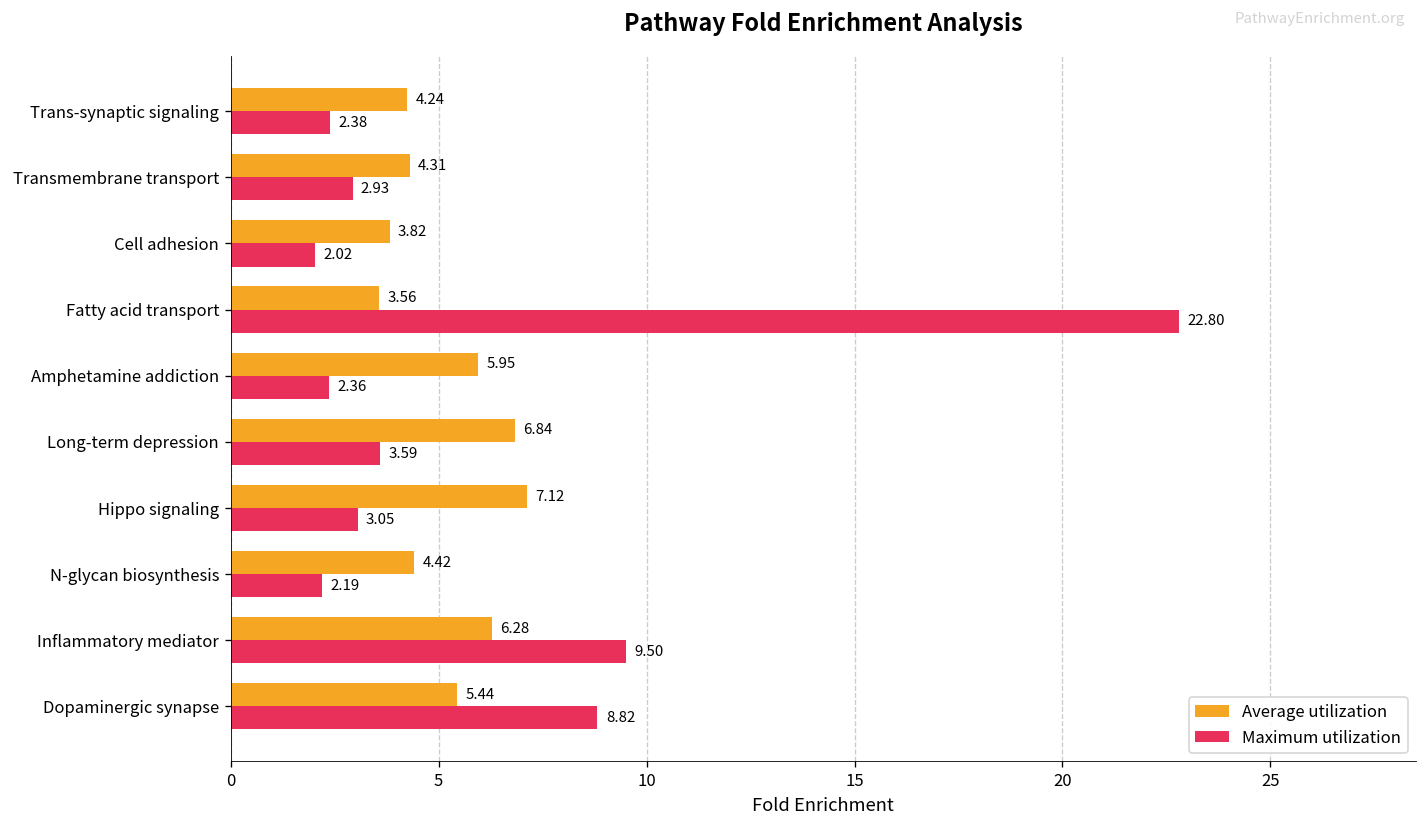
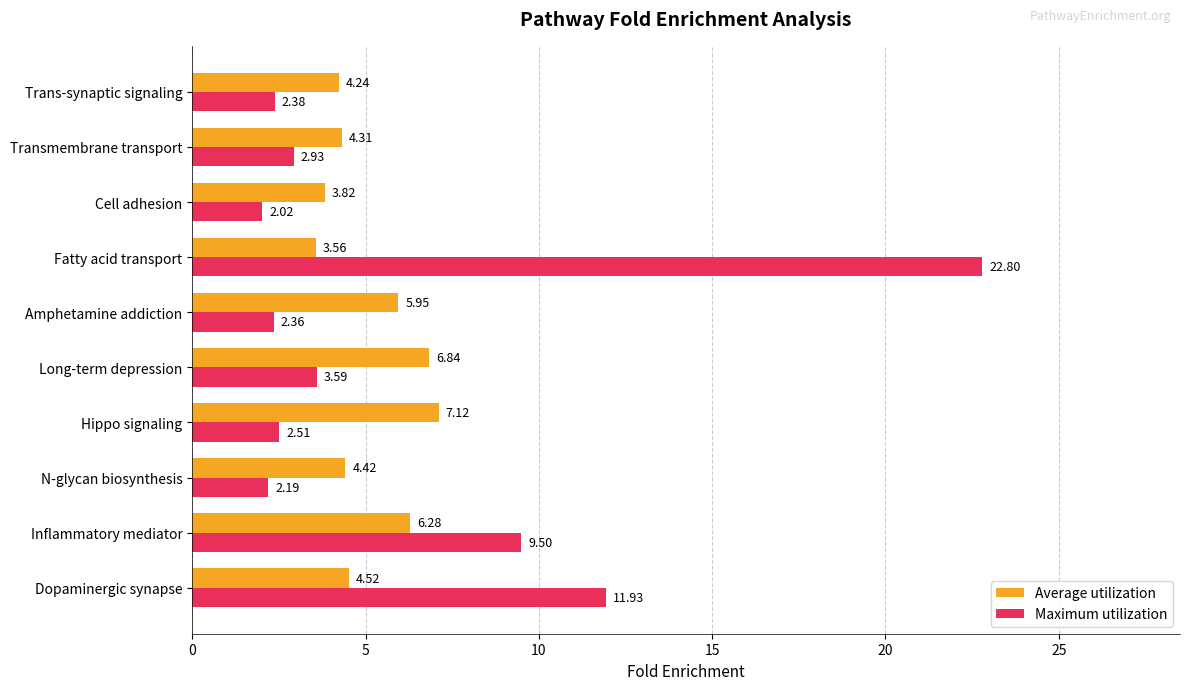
Maximum utilization, Hippo signaling: 3.05 -> 2.51
Average utilization, Dopaminergic synapse: 5.44 -> 4.52
Maximum utilization, Dopaminergic synapse: 8.82 -> 11.93
